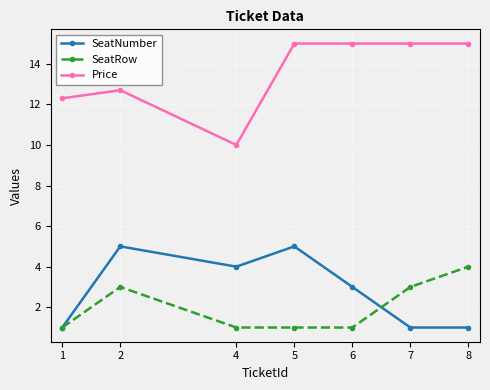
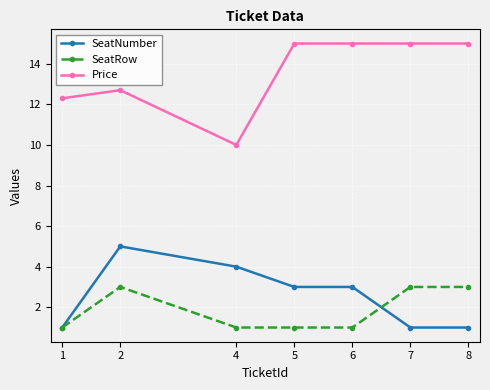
SeatNumber, 5: 5 -> 3
SeatRow, 8: 4 -> 3
